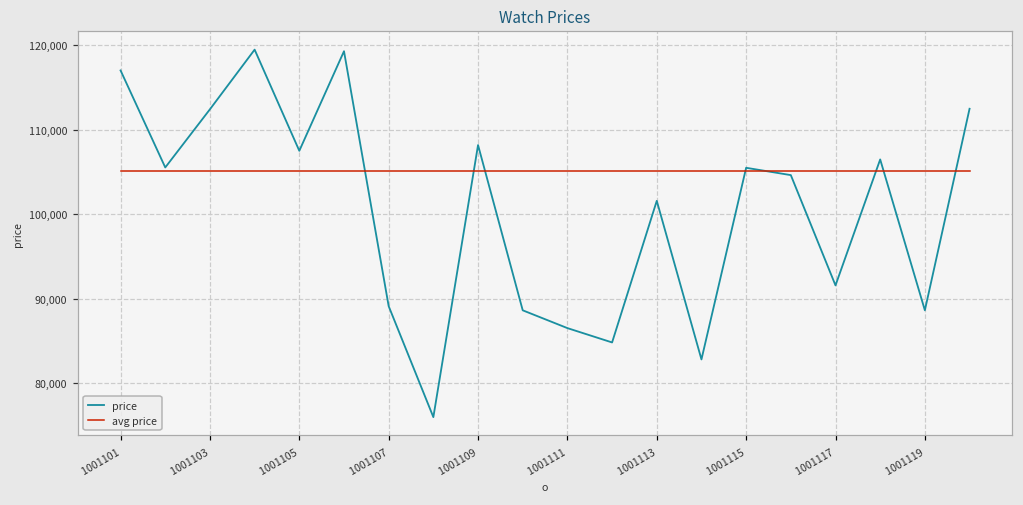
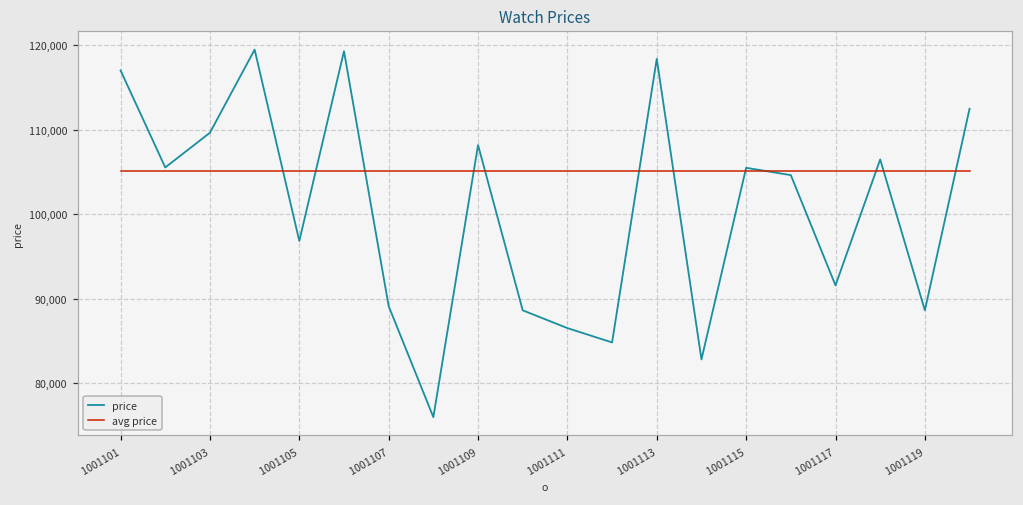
price, 1001103: 112,000 -> 110,000
price, 1001105: 108,000 -> 97,000
price, 1001113: 102,000 -> 118,000
